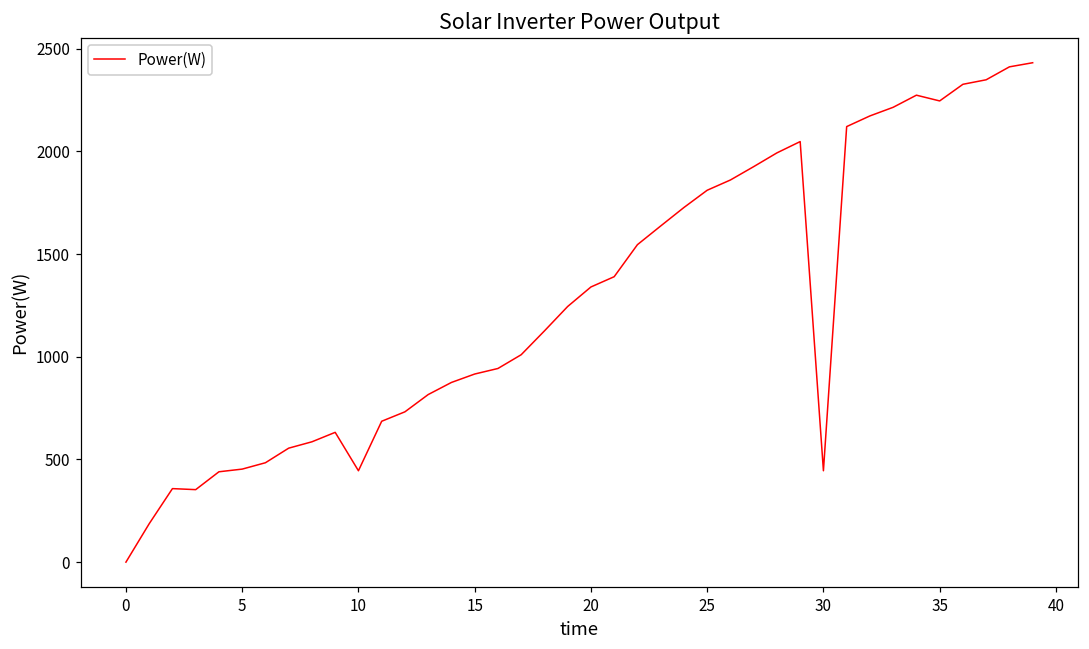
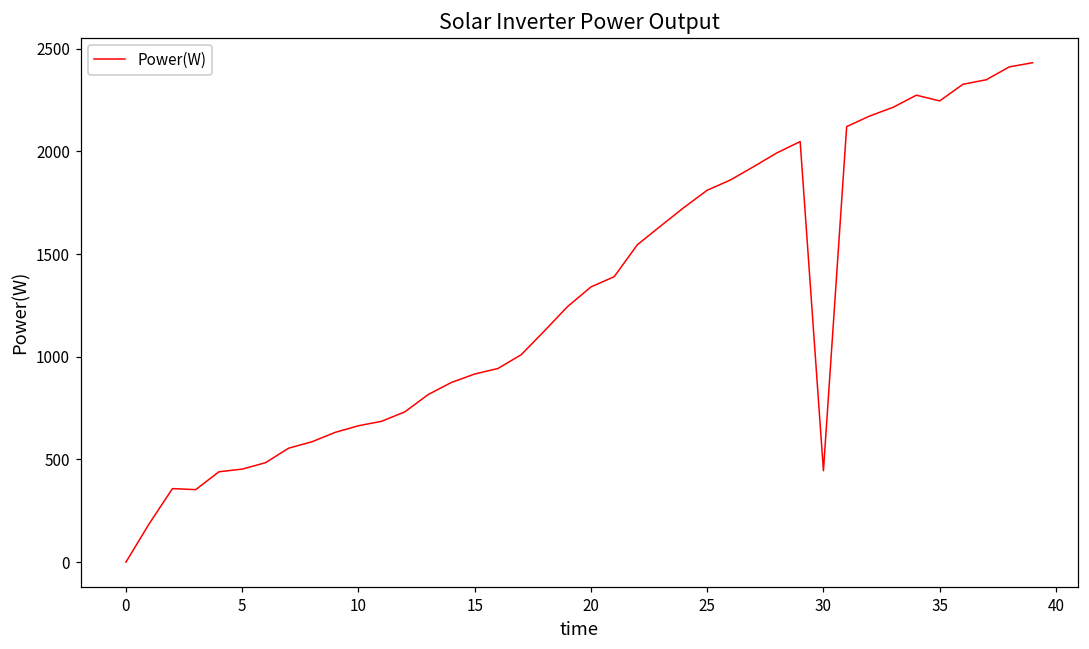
10: 450 -> 660
